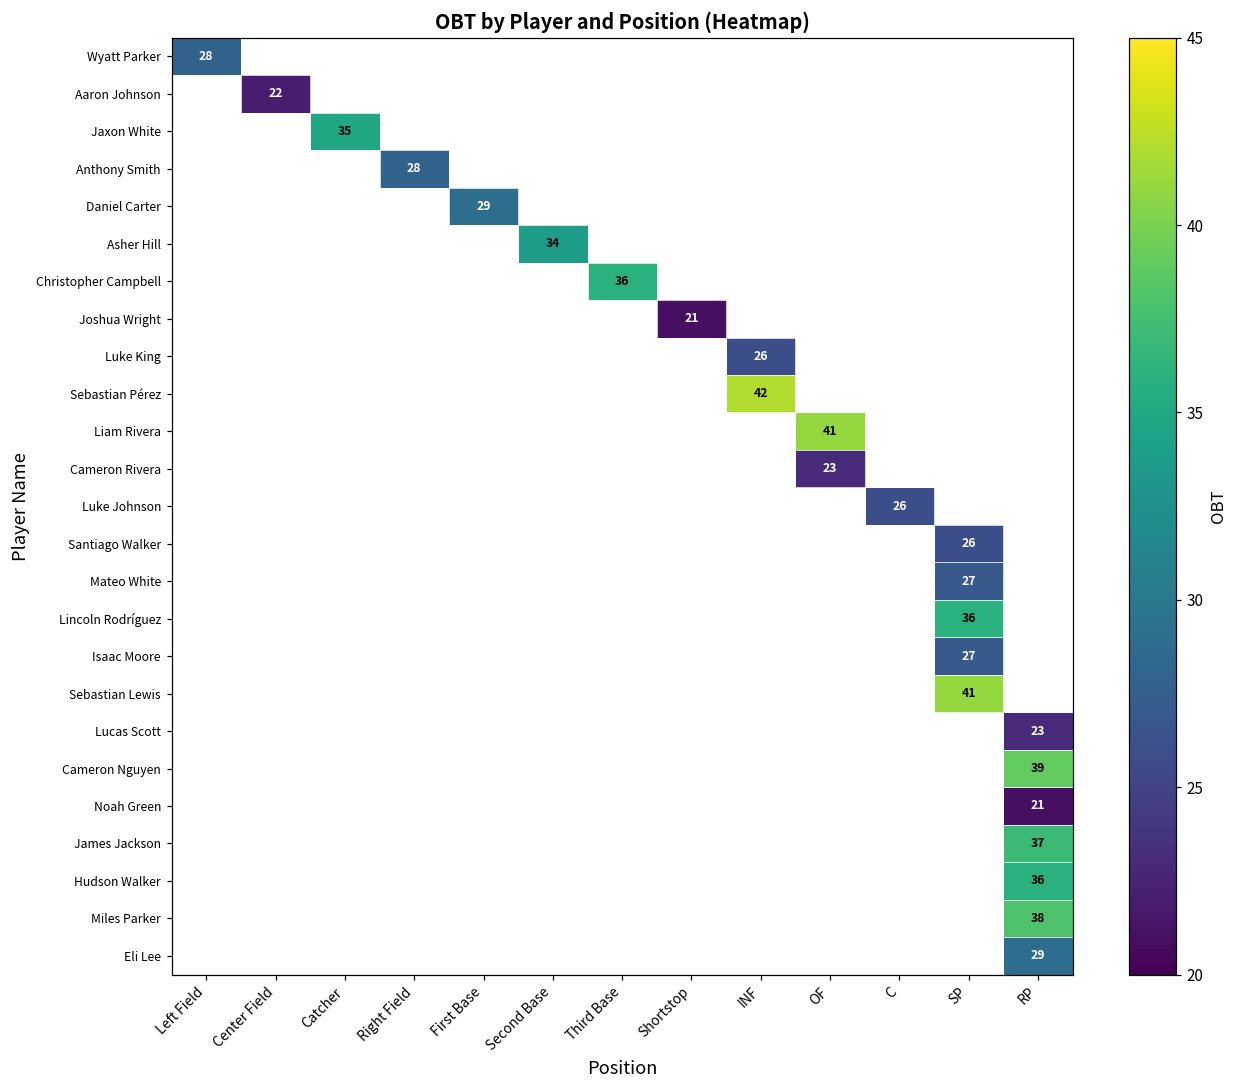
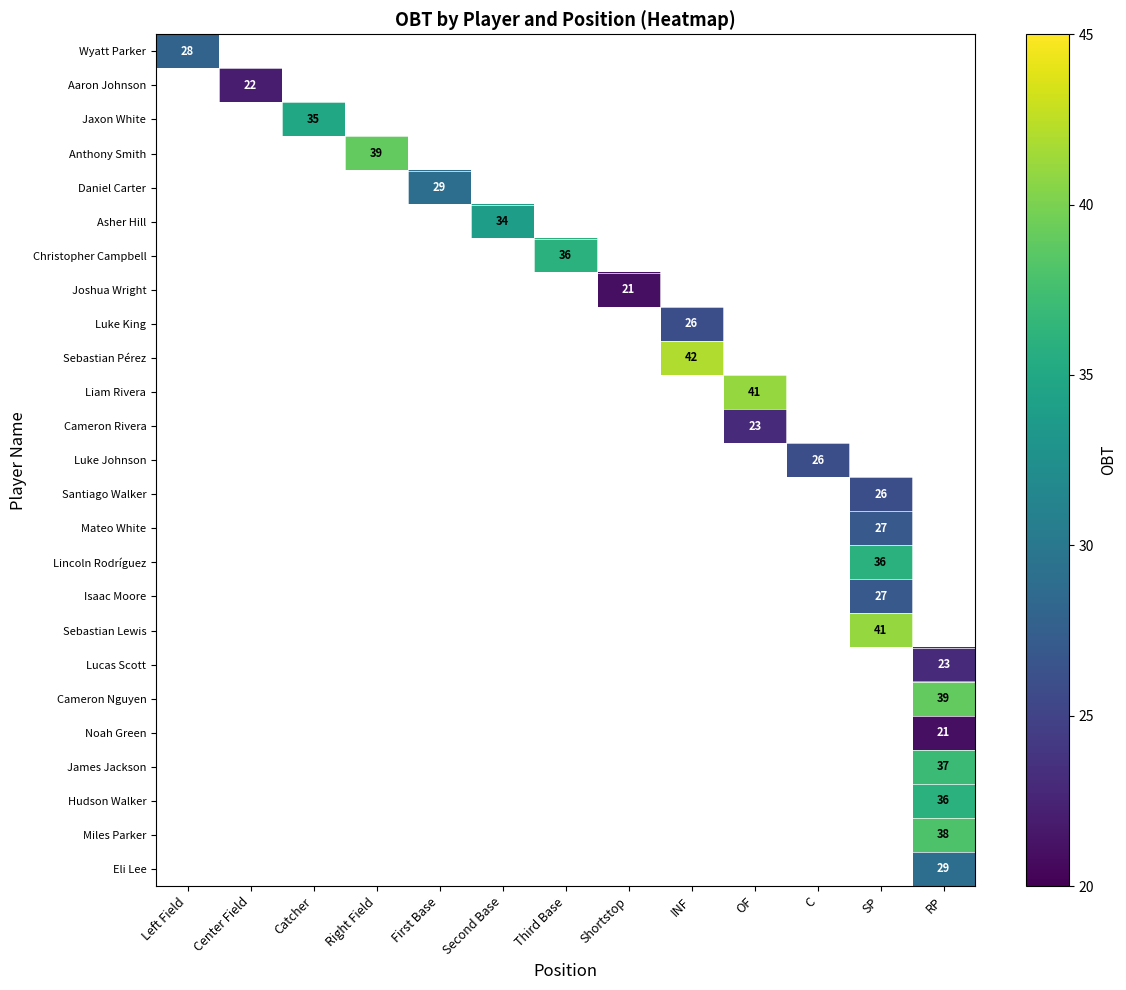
Anthony Smith, Right Field: 28 -> 39
